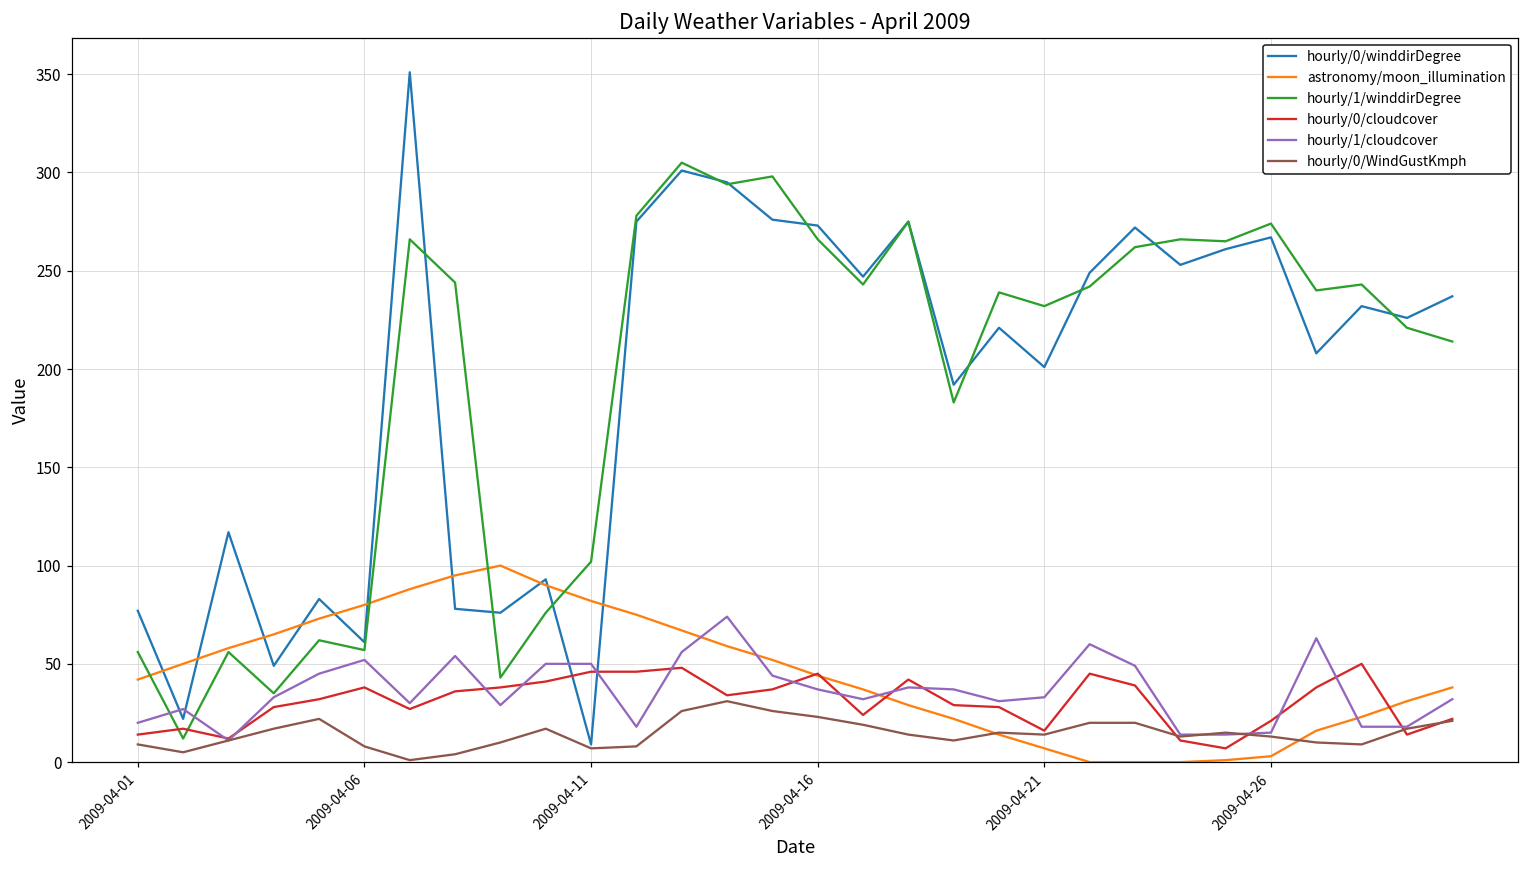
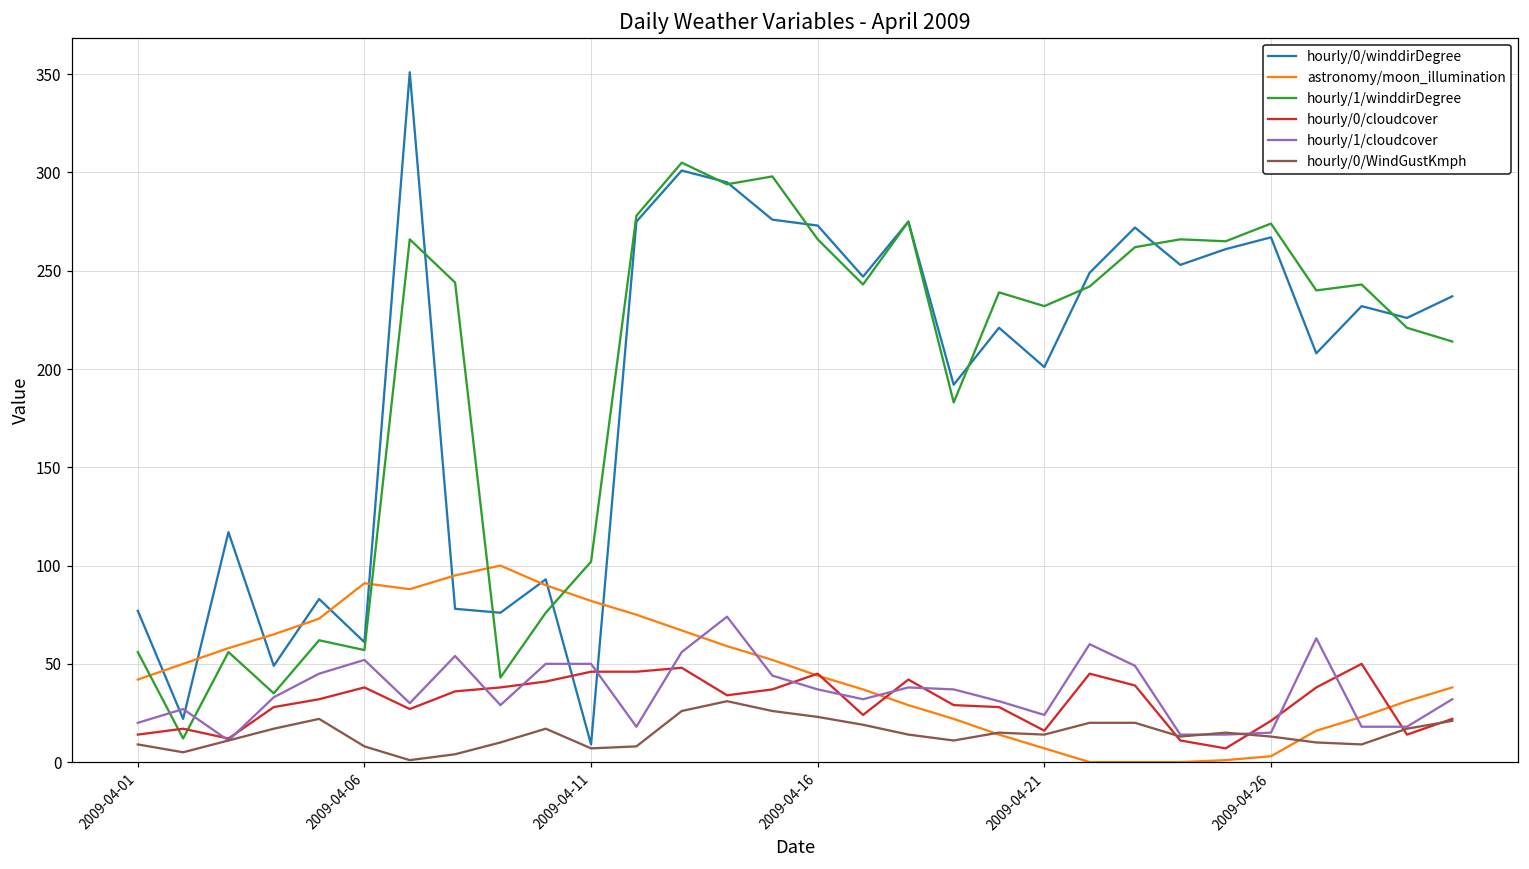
astronomy/moon_illumination, 2009-04-06: 80 -> 91
hourly/1/cloudcover, 2009-04-21: 33 -> 24
